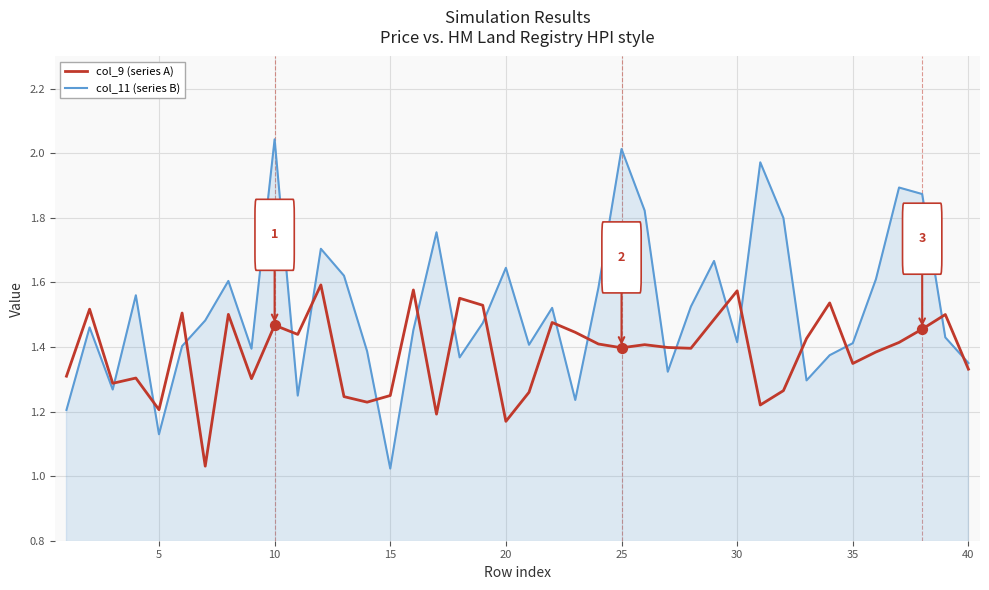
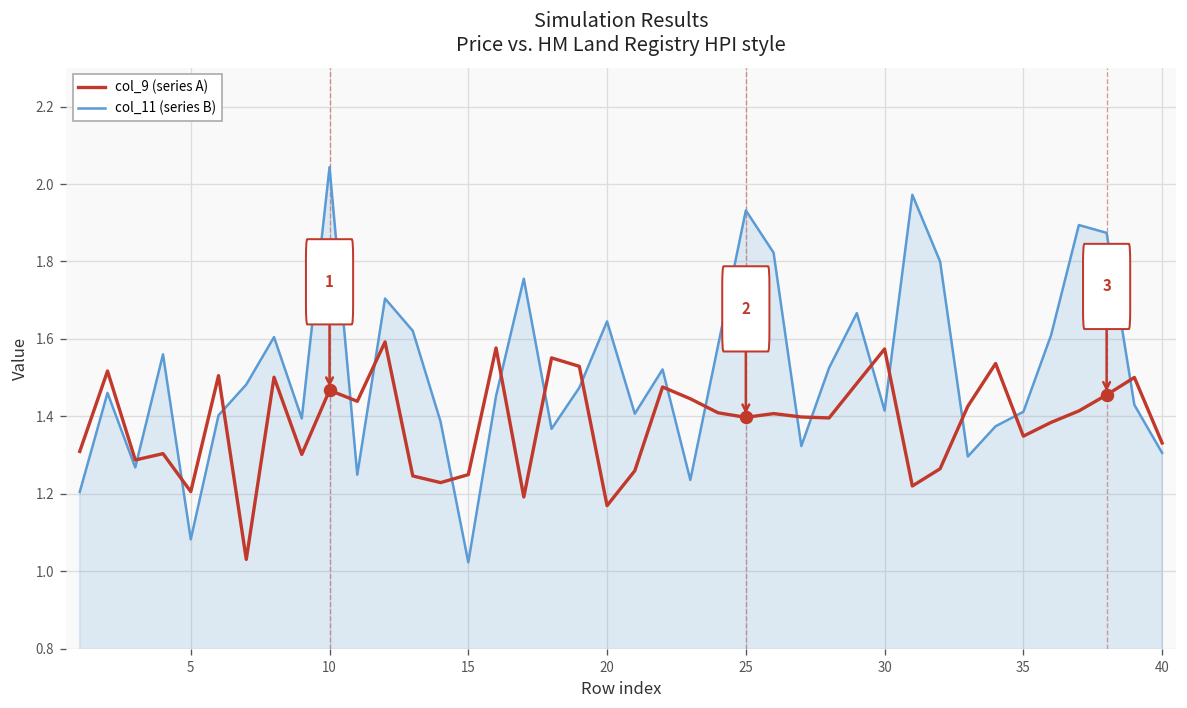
col_11 (series B), 5: 1.13 -> 1.08
col_11 (series B), 25: 2.01 -> 1.93
col_11 (series B), 40: 1.35 -> 1.31
